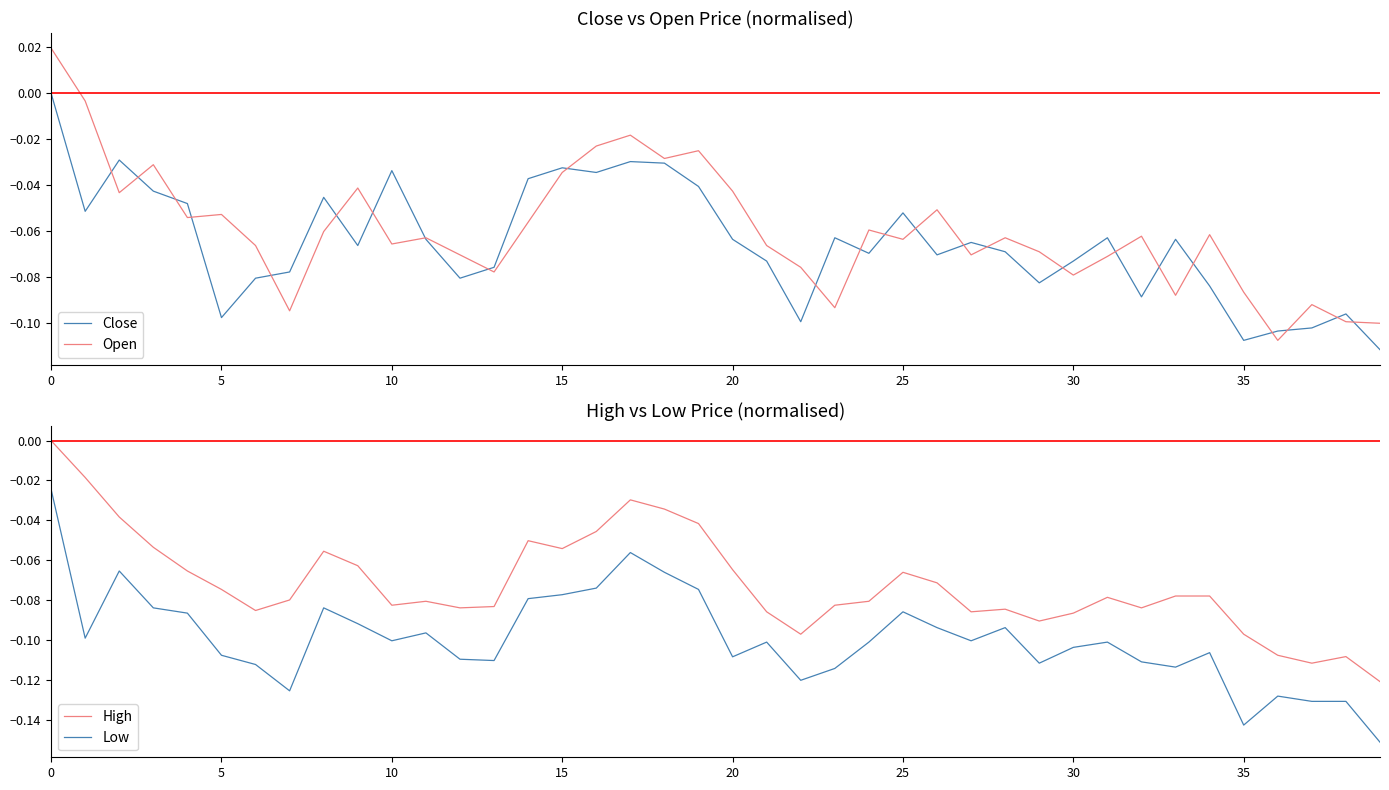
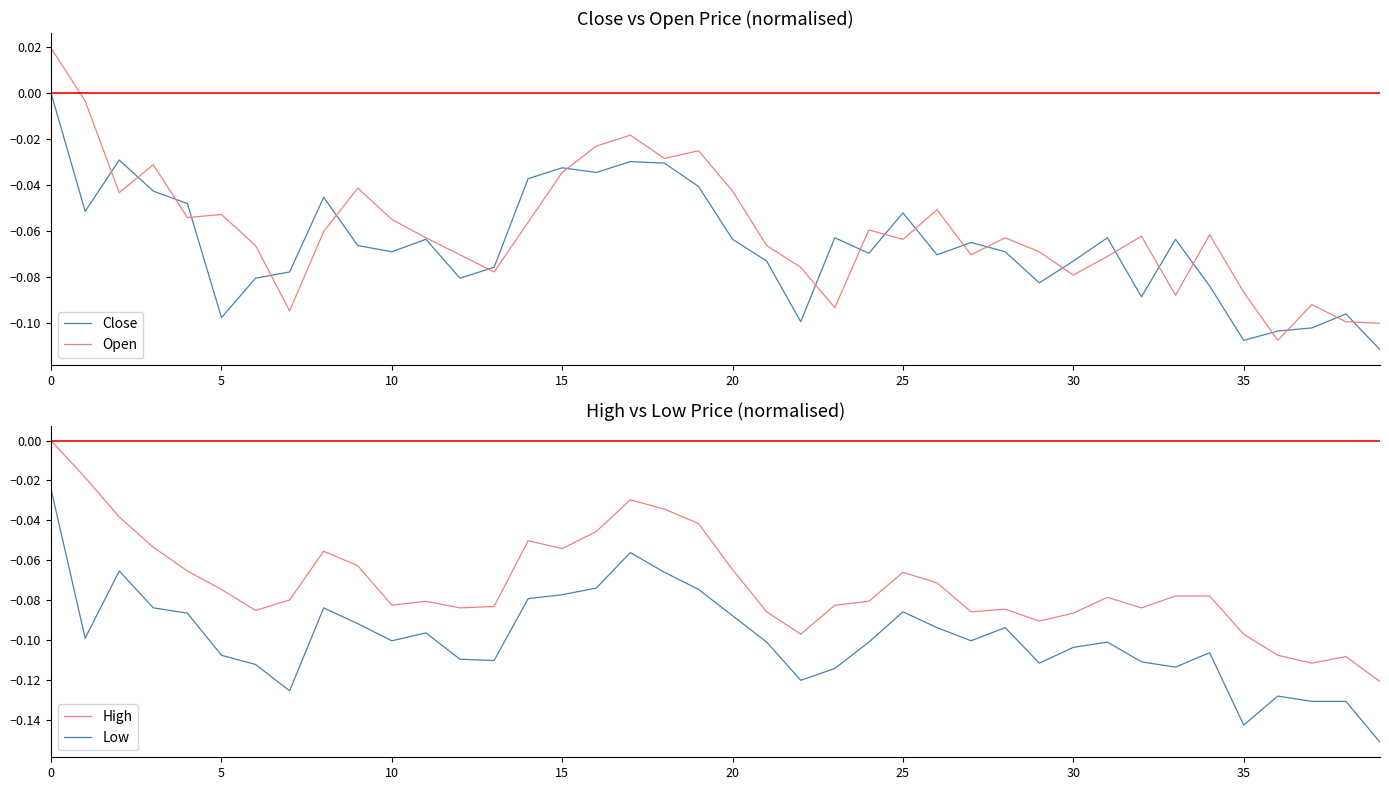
Close vs Open Price (normalised), Close, 10: -0.034 -> -0.069
Close vs Open Price (normalised), Open, 10: -0.066 -> -0.055
High vs Low Price (normalised), Low, 20: -0.109 -> -0.088
